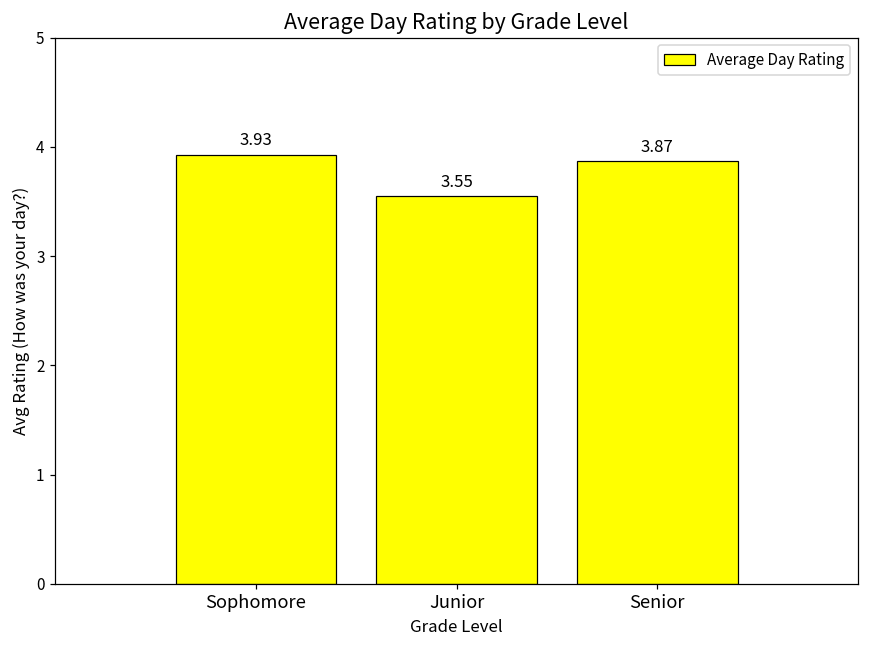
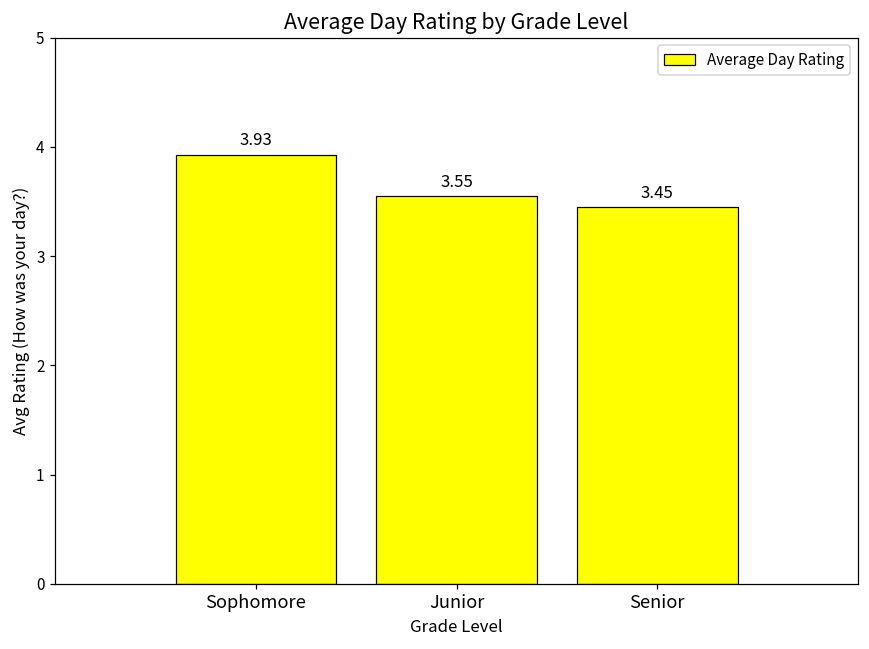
Senior: 3.87 -> 3.45
